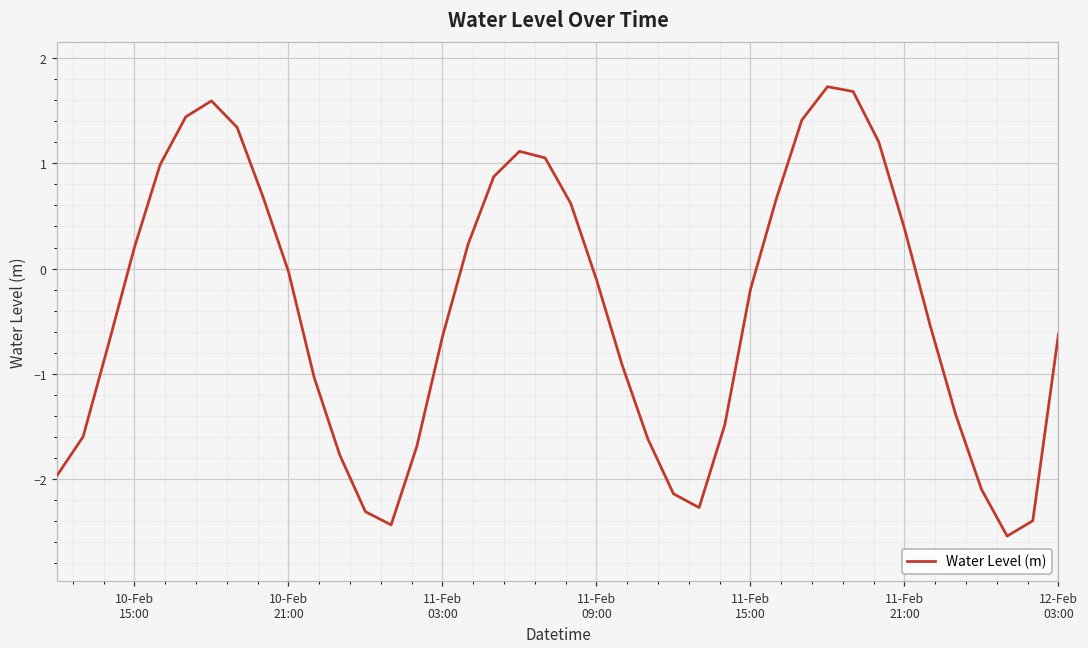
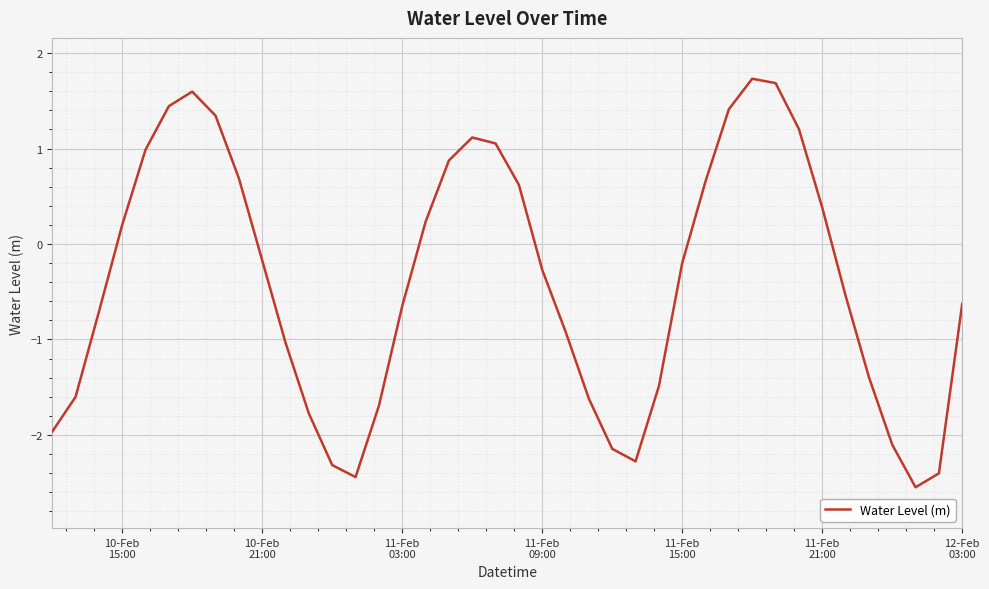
10-Feb 21:00: 0.0 -> -0.2
11-Feb 09:00: -0.1 -> -0.3
